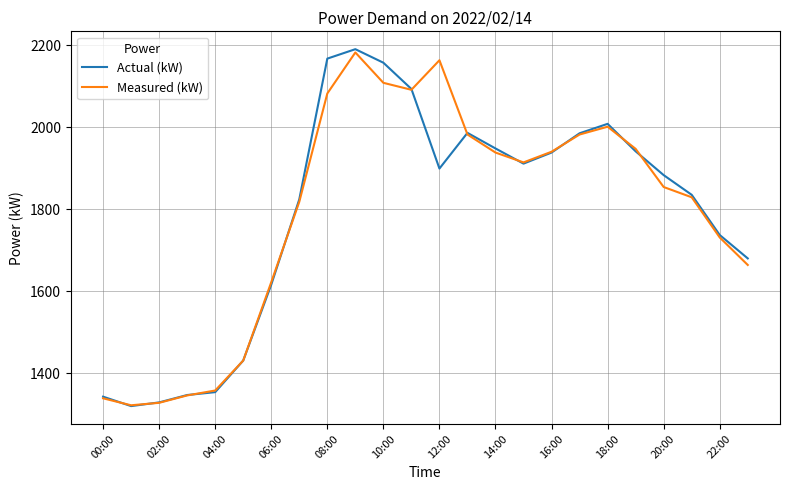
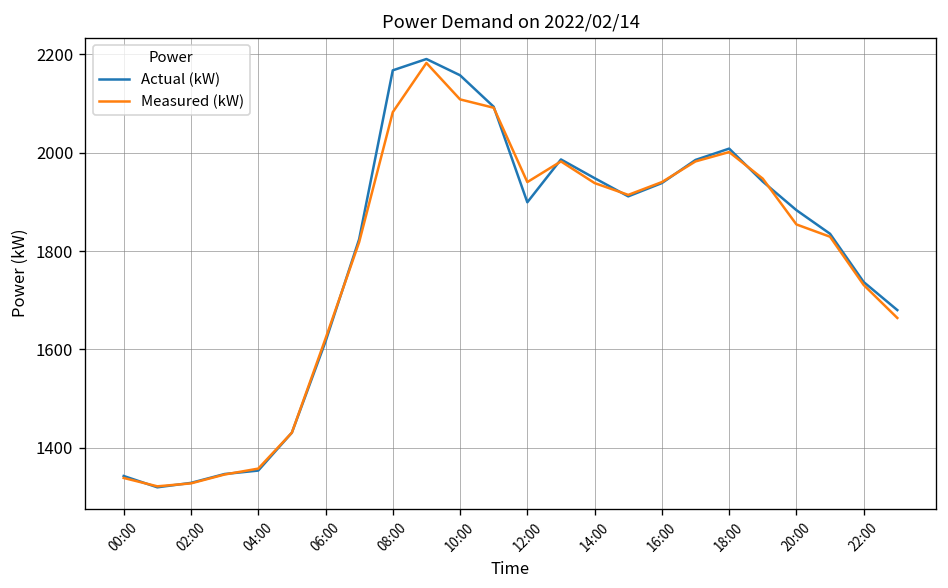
Measured (kW), 12:00: 2160 -> 1940
